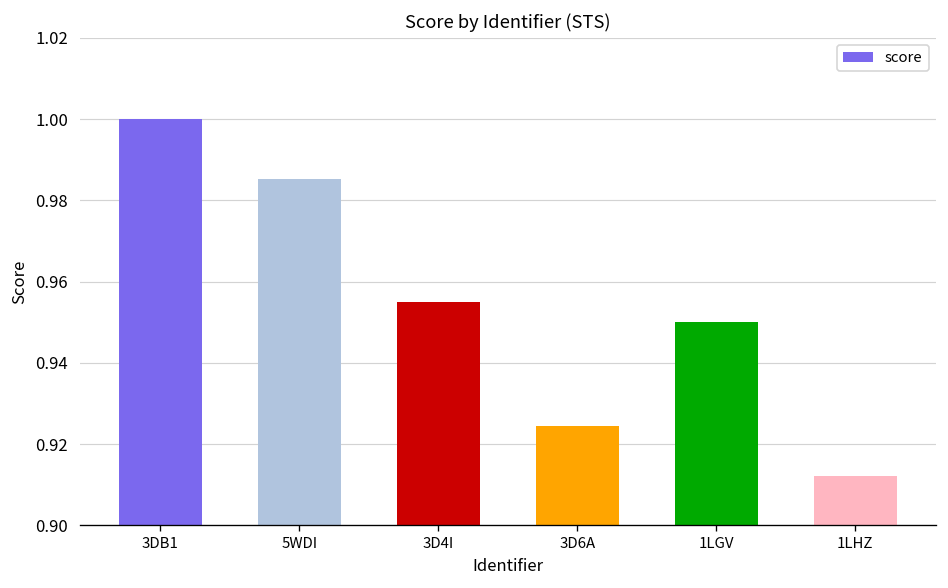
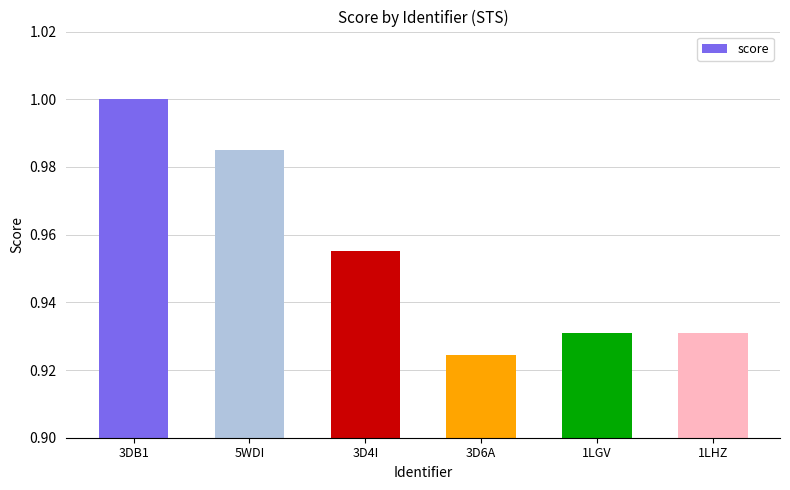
1LGV: 0.950 -> 0.931
1LHZ: 0.912 -> 0.931
